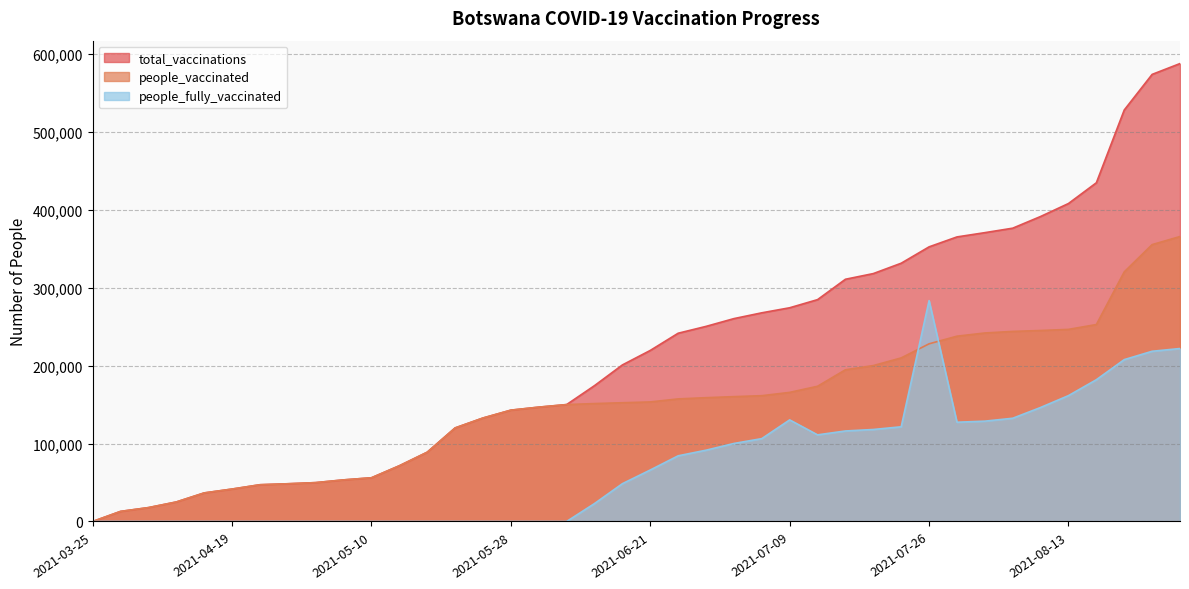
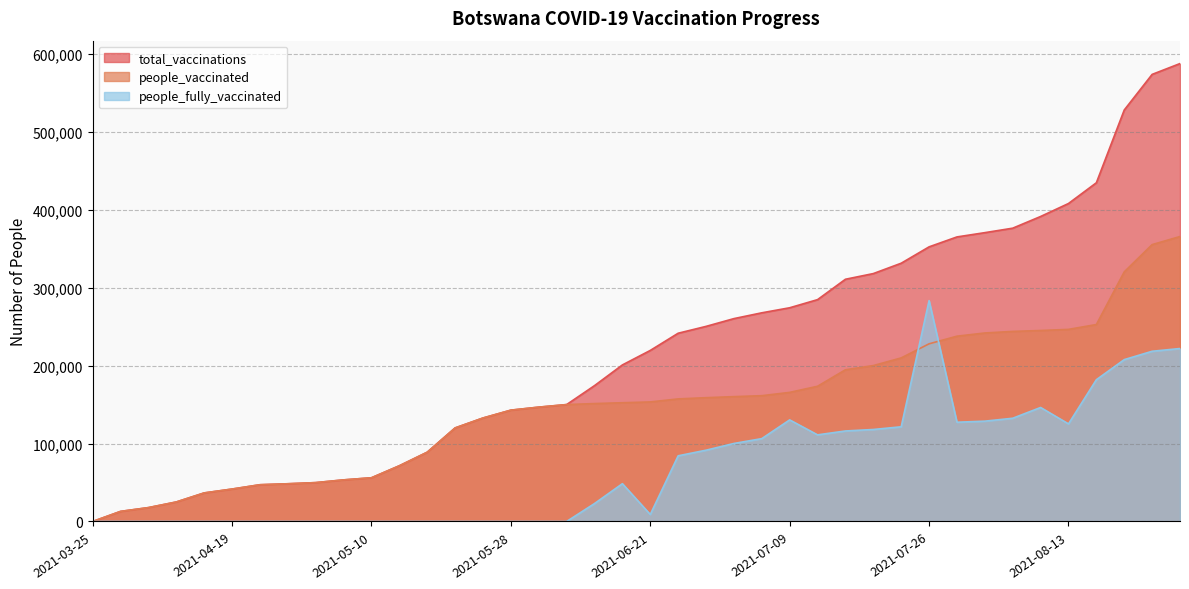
people_fully_vaccinated, 2021-06-21: 70,000 -> 10,000
people_fully_vaccinated, 2021-08-13: 160,000 -> 130,000
